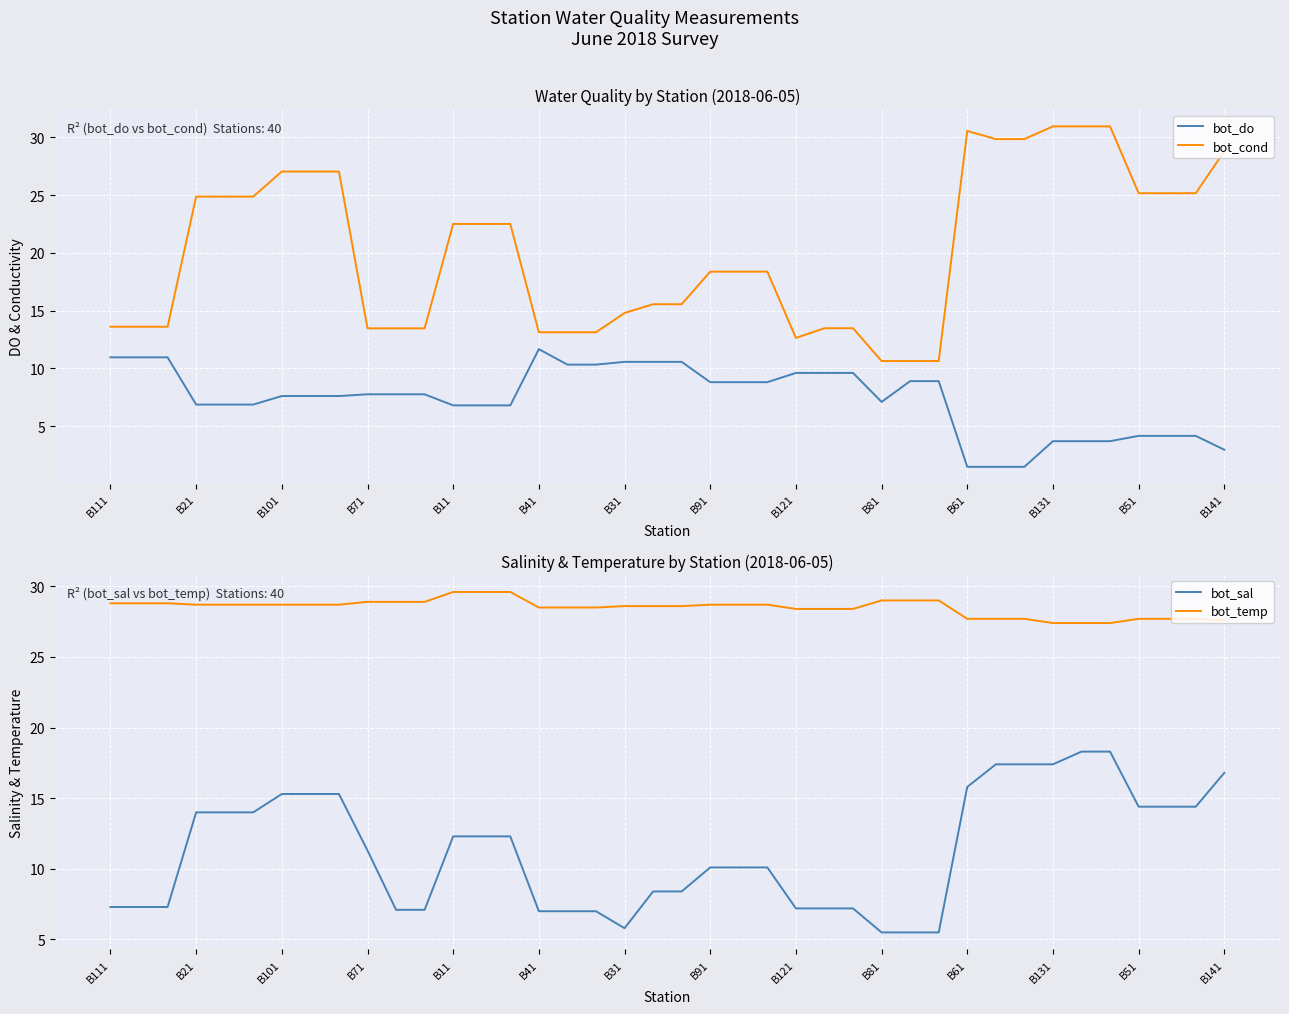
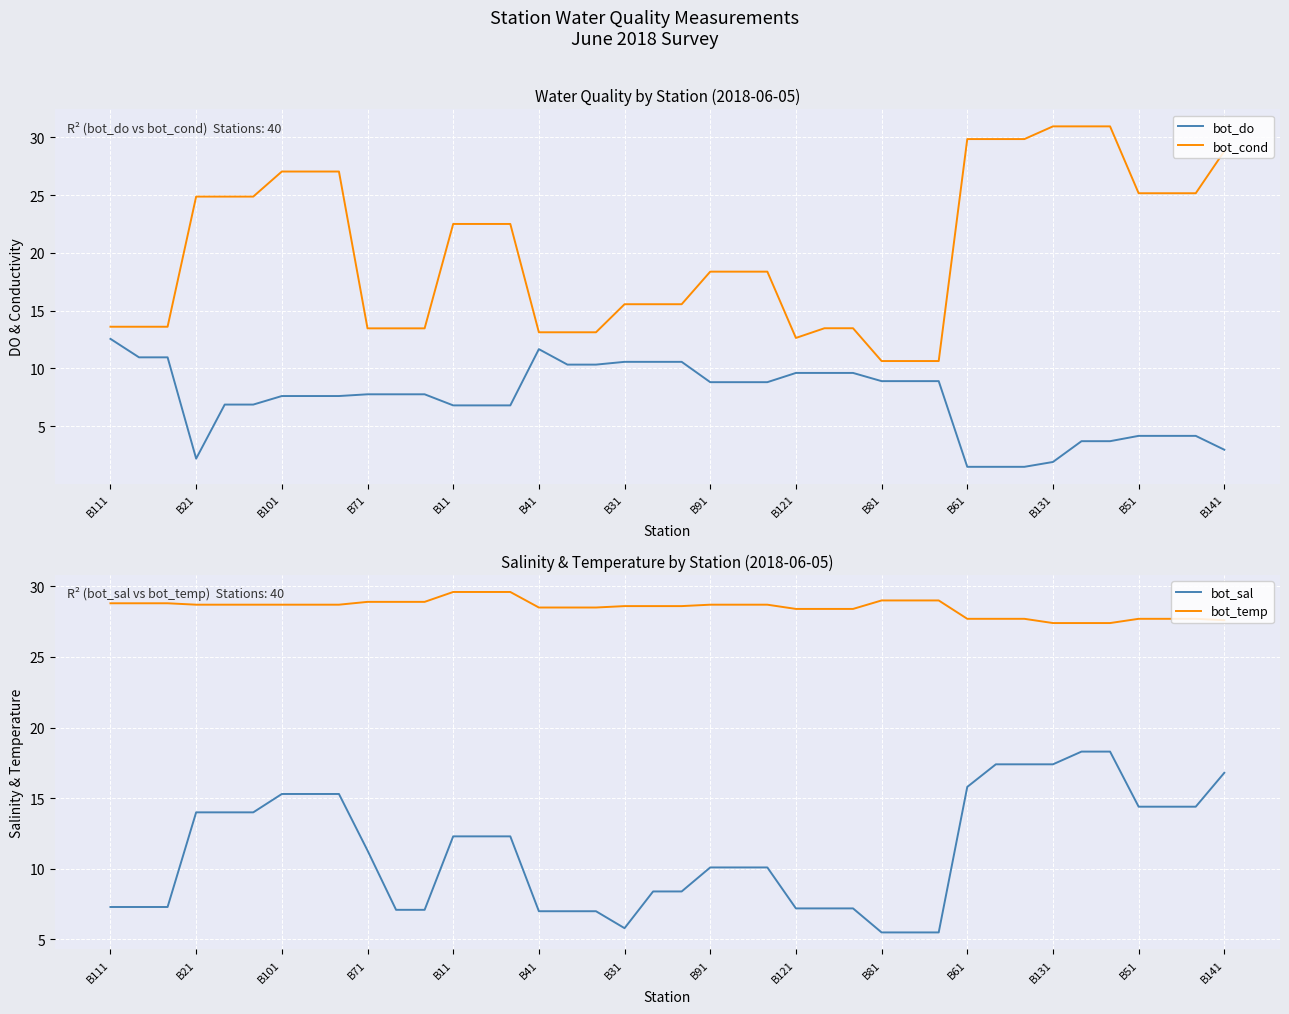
Water Quality by Station (2018-06-05), bot_do, B111: 11.0 -> 12.6
Water Quality by Station (2018-06-05), bot_do, B21: 6.9 -> 2.2
Water Quality by Station (2018-06-05), bot_cond, B31: 14.8 -> 15.6
Water Quality by Station (2018-06-05), bot_do, B81: 7.1 -> 8.9
Water Quality by Station (2018-06-05), bot_cond, B61: 30.6 -> 29.9
Water Quality by Station (2018-06-05), bot_do, B131: 3.7 -> 1.9
